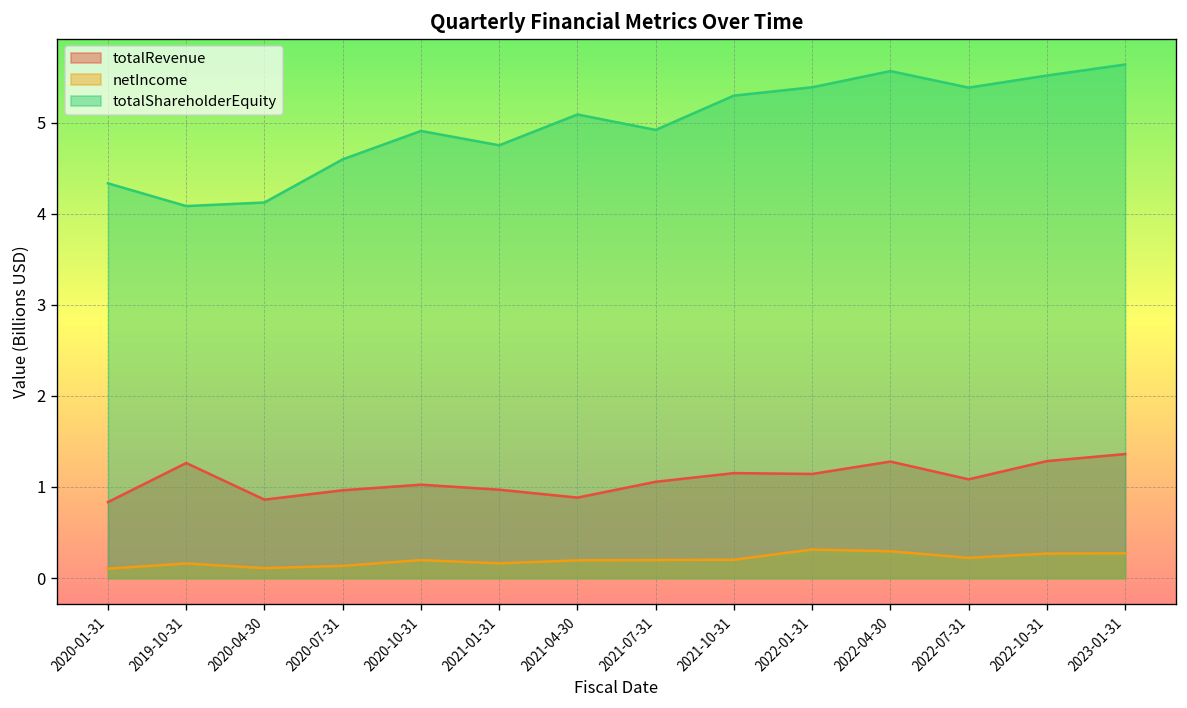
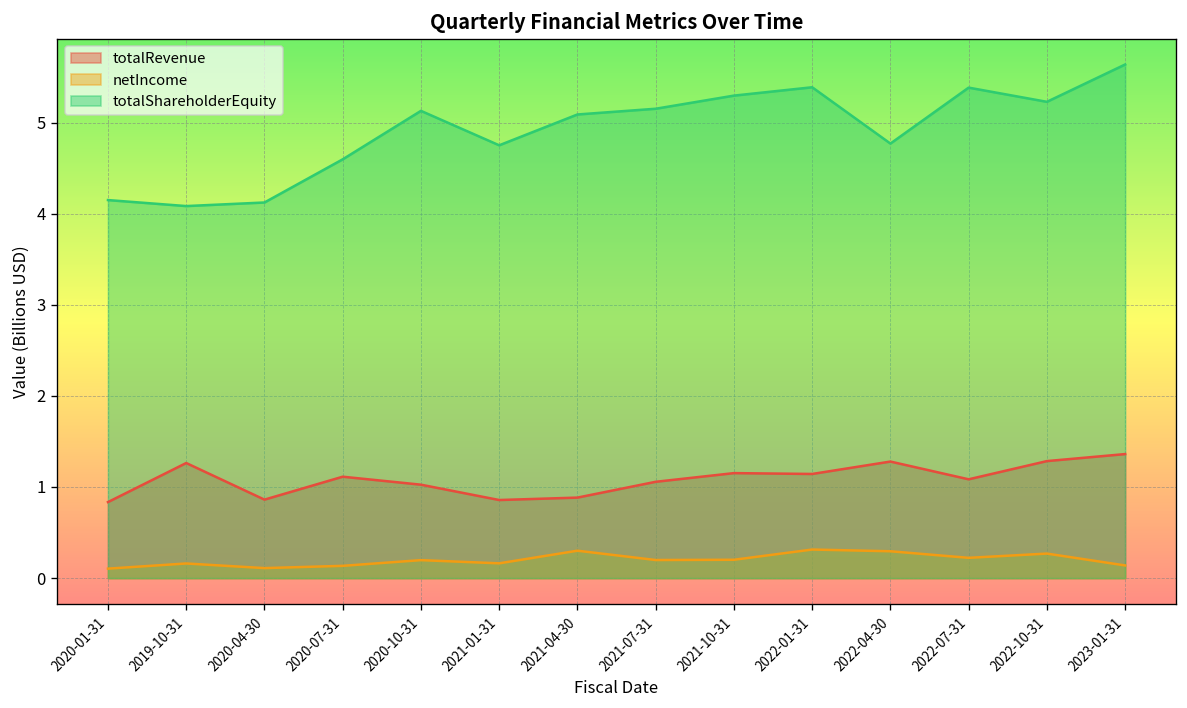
totalShareholderEquity, 2020-01-31: 4.3 -> 4.1
totalRevenue, 2020-07-31: 1.0 -> 1.1
totalShareholderEquity, 2020-10-31: 4.9 -> 5.1
totalRevenue, 2021-01-31: 1.0 -> 0.9
netIncome, 2021-04-30: 0.2 -> 0.3
totalShareholderEquity, 2021-07-31: 4.9 -> 5.2
totalShareholderEquity, 2022-04-30: 5.6 -> 4.8
totalShareholderEquity, 2022-10-31: 5.5 -> 5.2
netIncome, 2023-01-31: 0.3 -> 0.1
